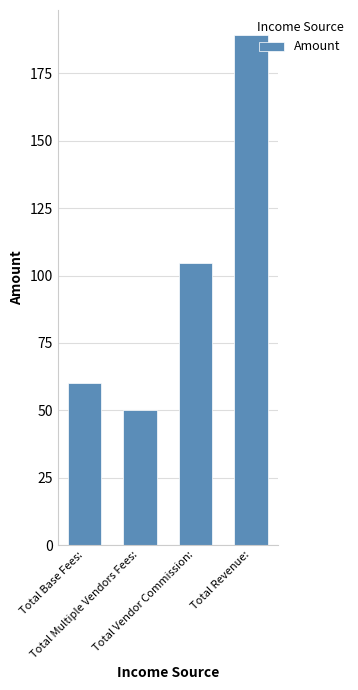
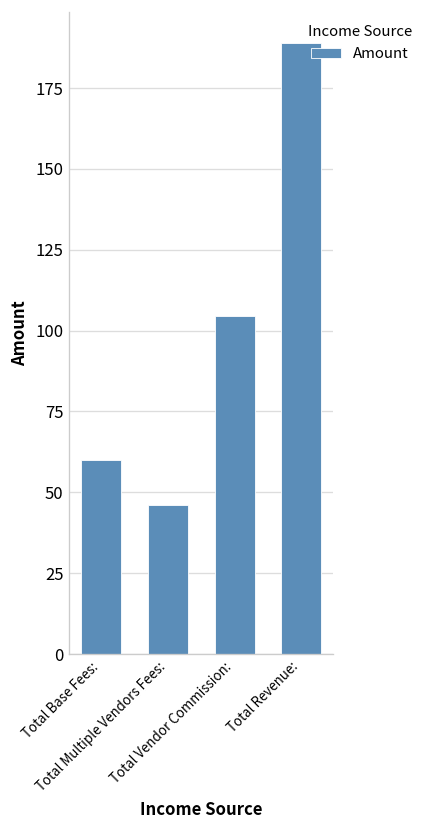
Total Multiple Vendors Fees:: 50 -> 46
